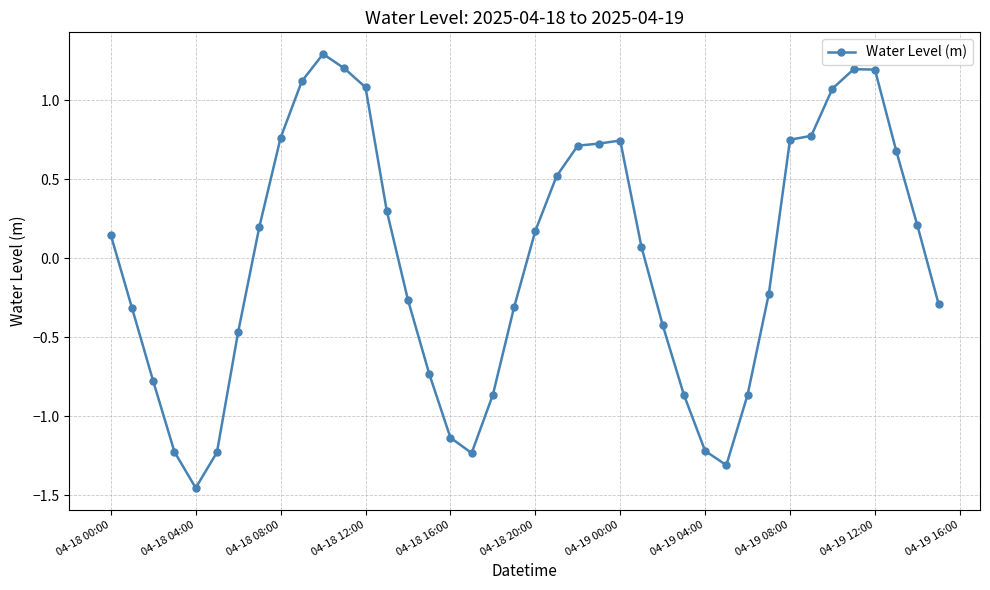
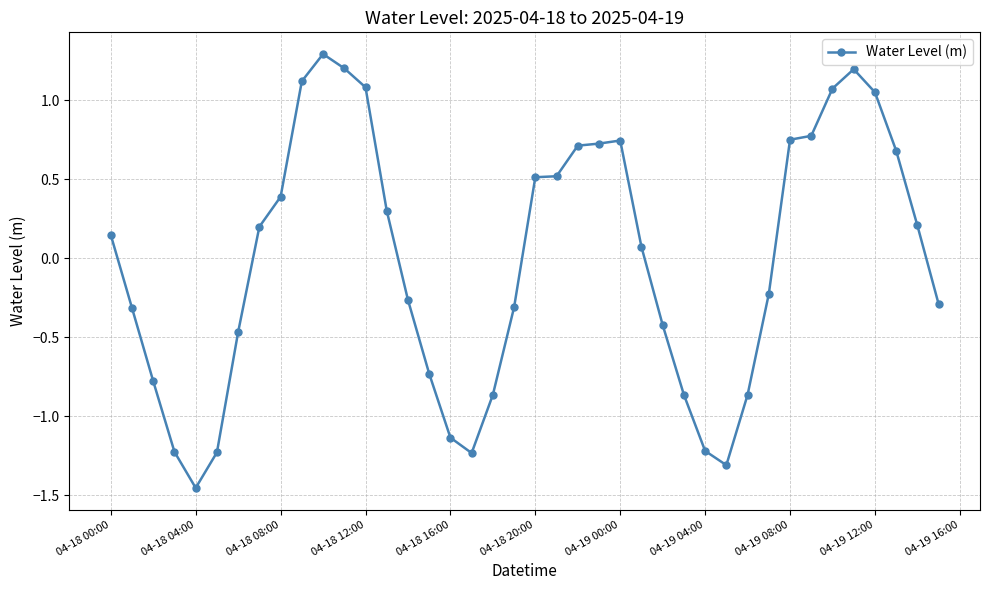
04-18 08:00: 0.76 -> 0.39
04-18 20:00: 0.17 -> 0.51
04-19 12:00: 1.20 -> 1.05
